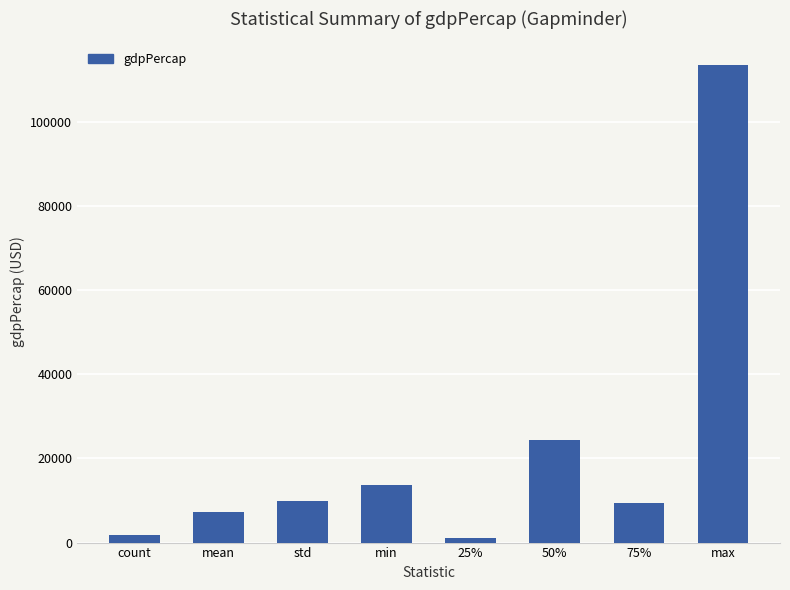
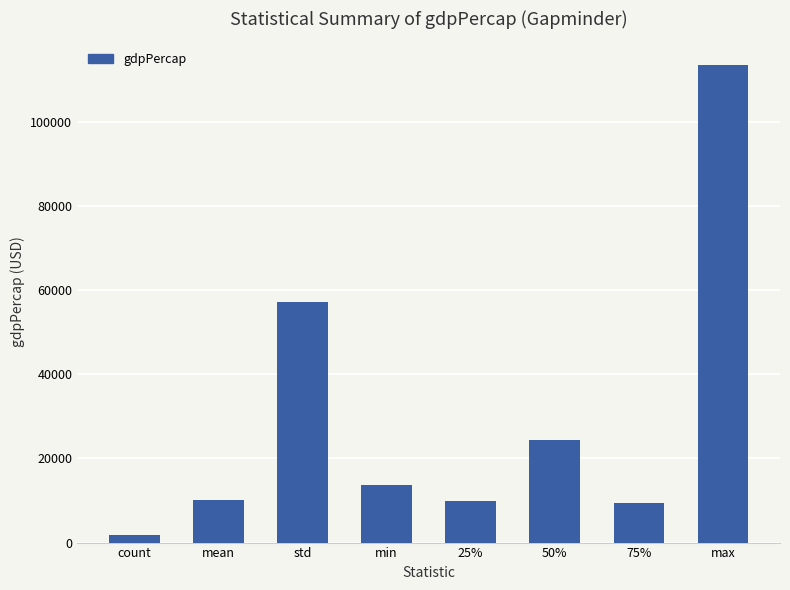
mean: 7000 -> 10000
std: 10000 -> 57000
25%: 1000 -> 10000
